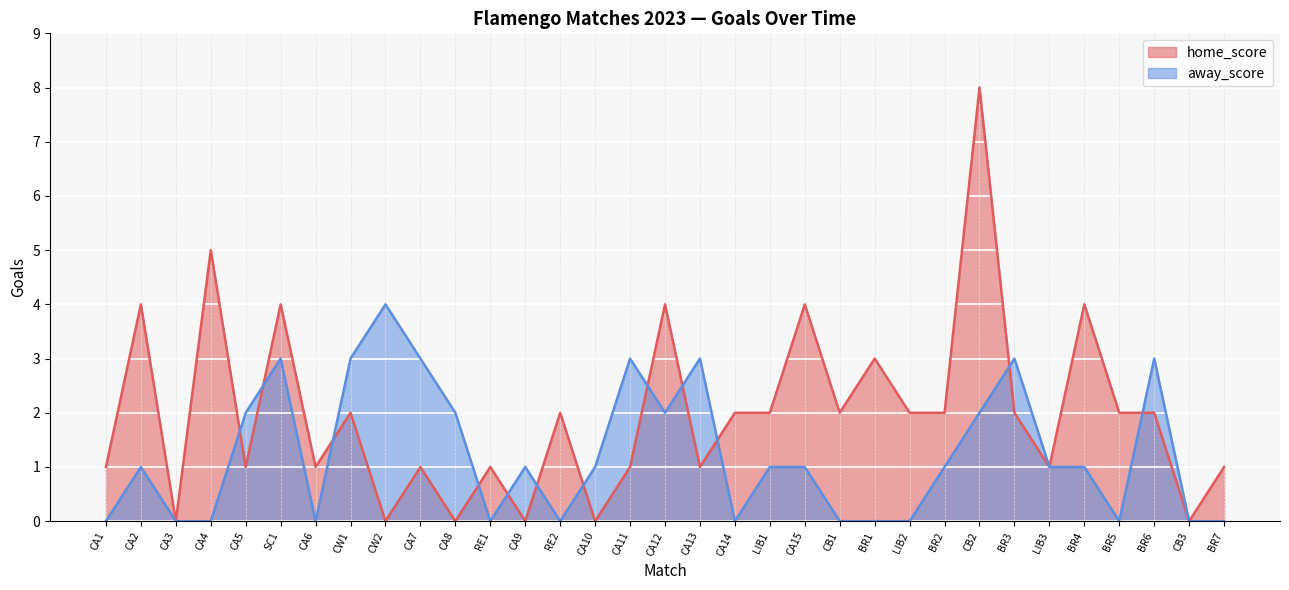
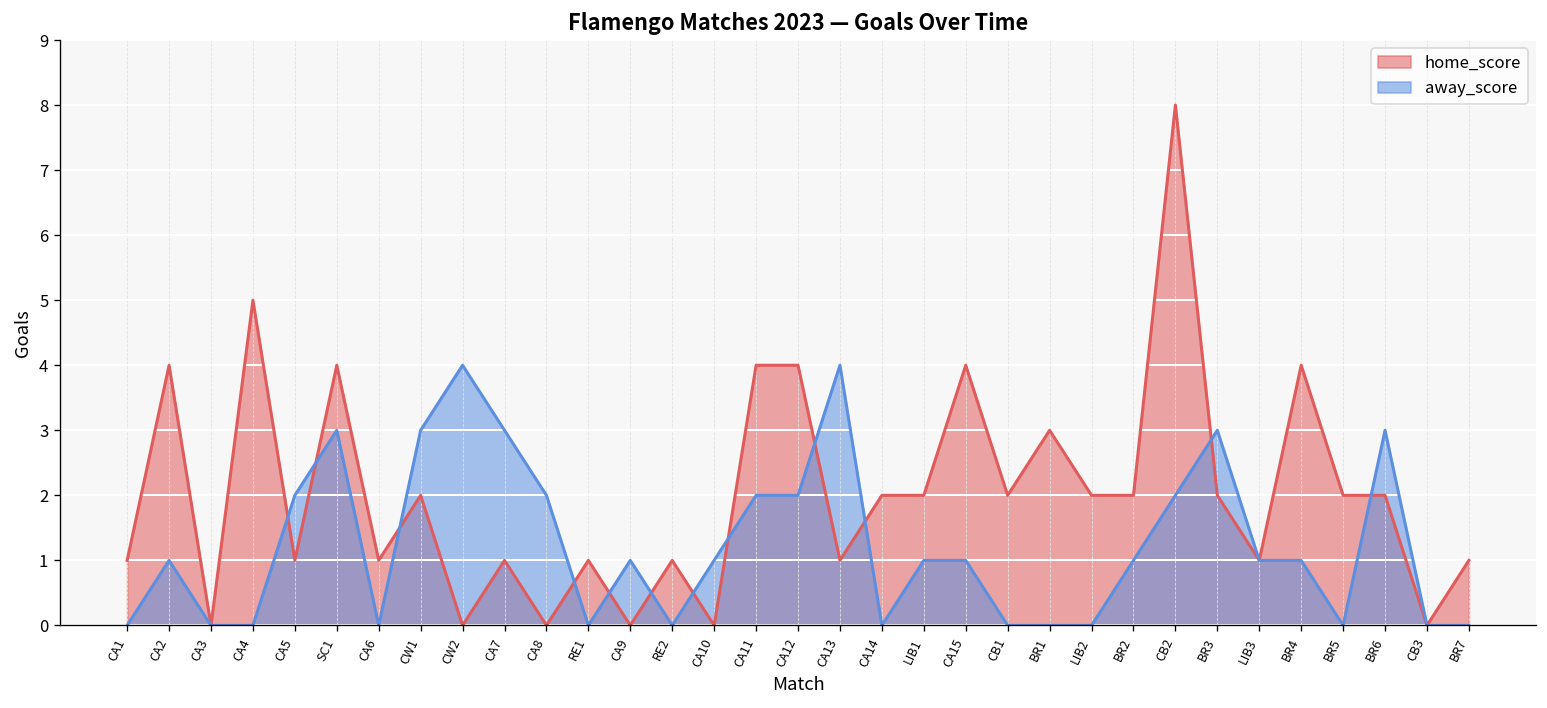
home_score, RE2: 2 -> 1
home_score, CA11: 1 -> 4
away_score, CA11: 3 -> 2
away_score, CA13: 3 -> 4
